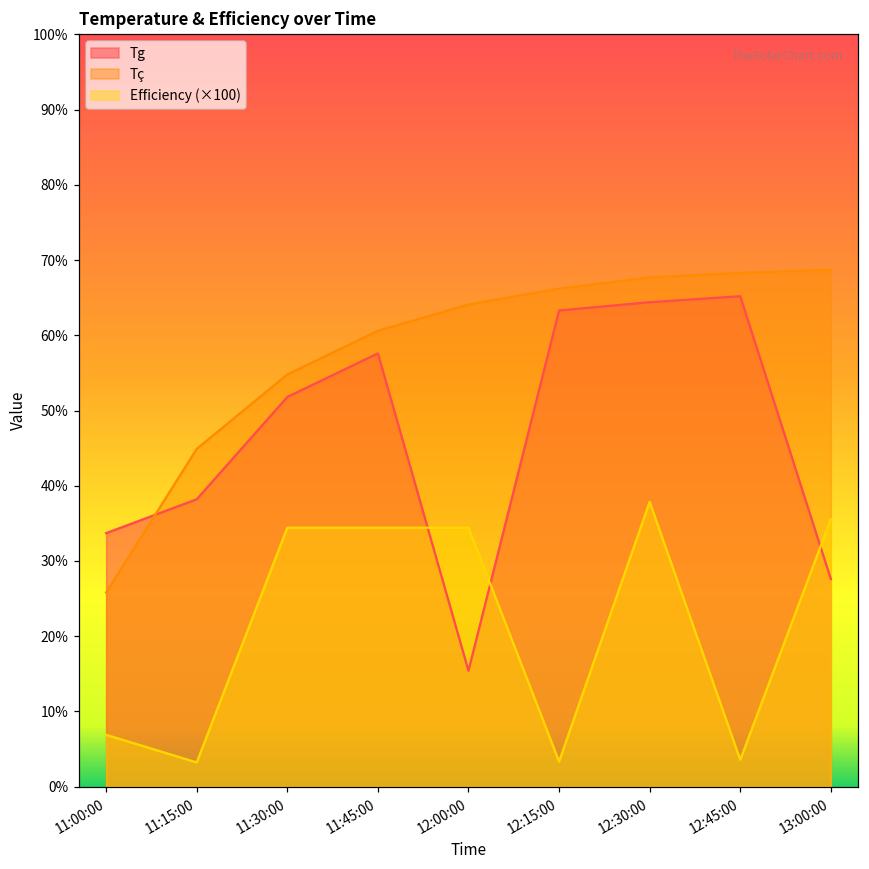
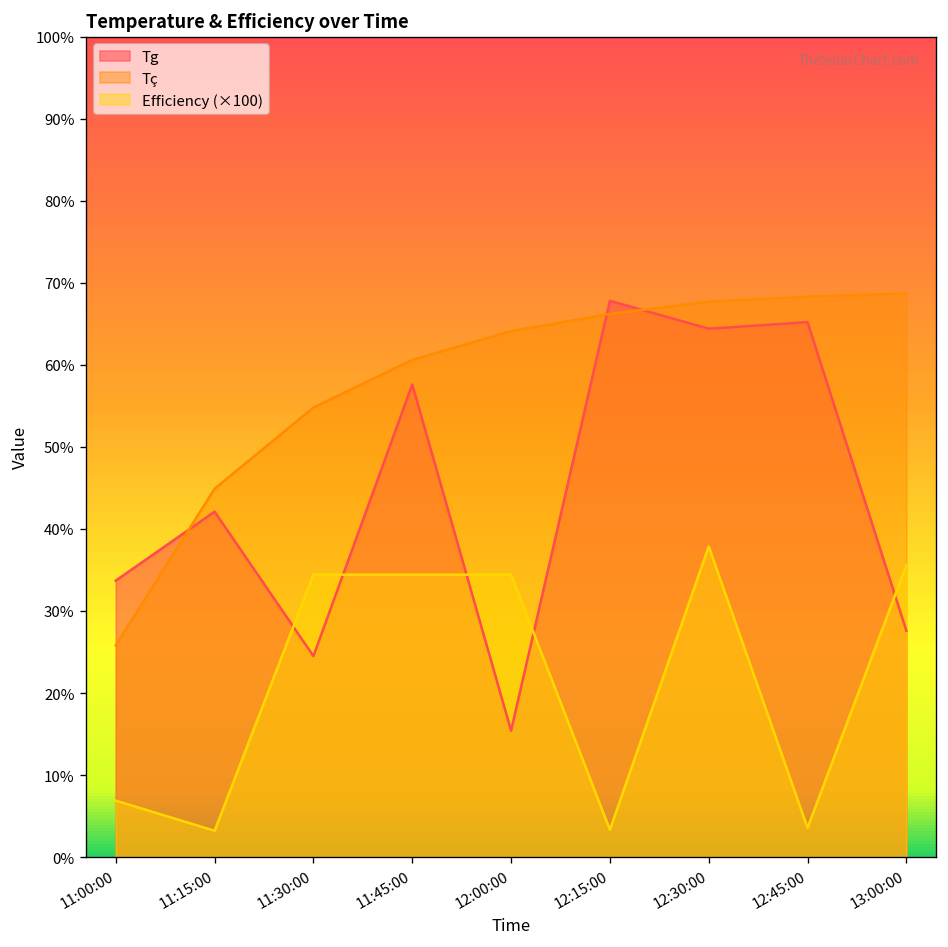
Tg, 11:15:00: 38% -> 42%
Tg, 11:30:00: 52% -> 25%
Tg, 12:15:00: 63% -> 68%
